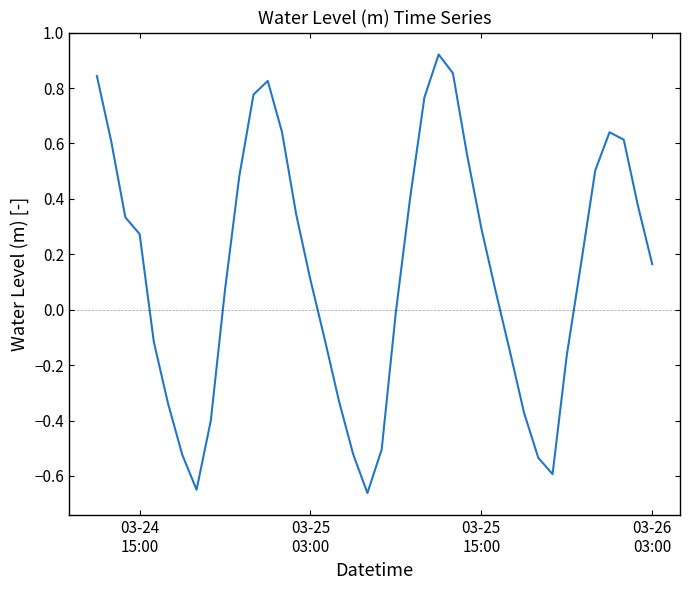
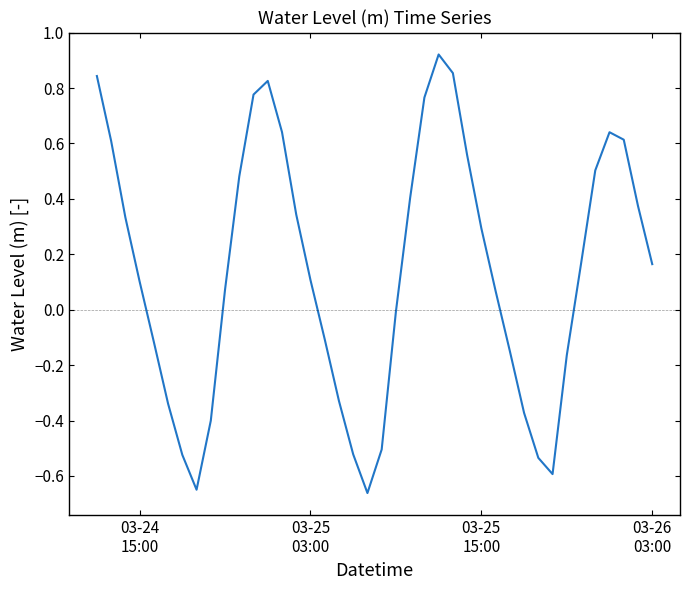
03-24 15:00: 0.27 -> 0.10
